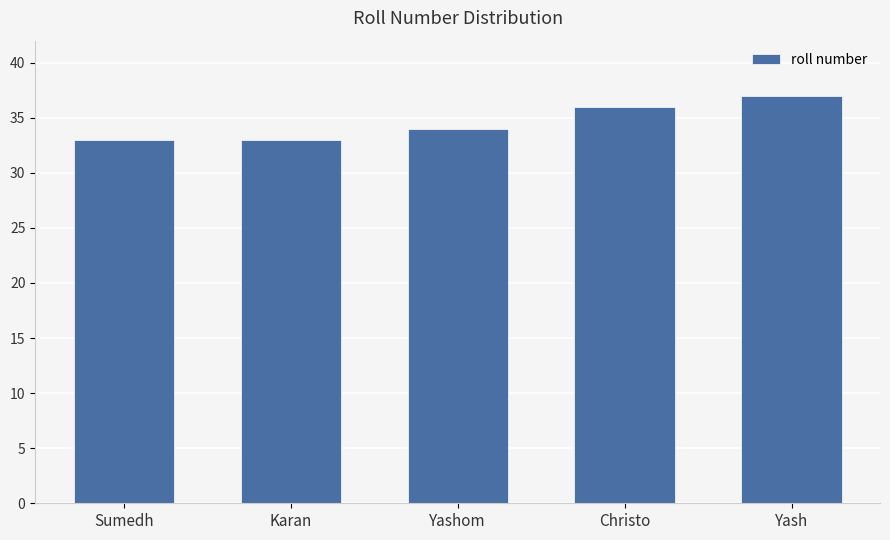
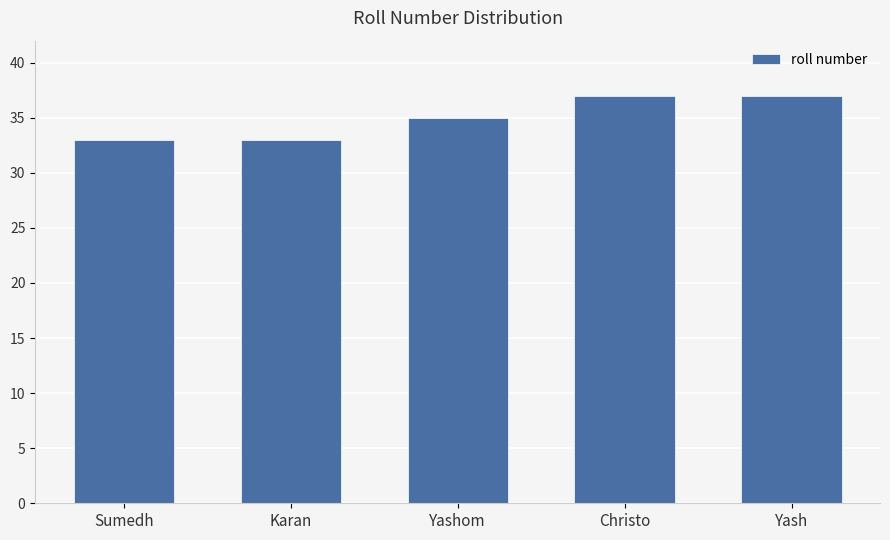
Yashom: 34 -> 35
Christo: 36 -> 37
